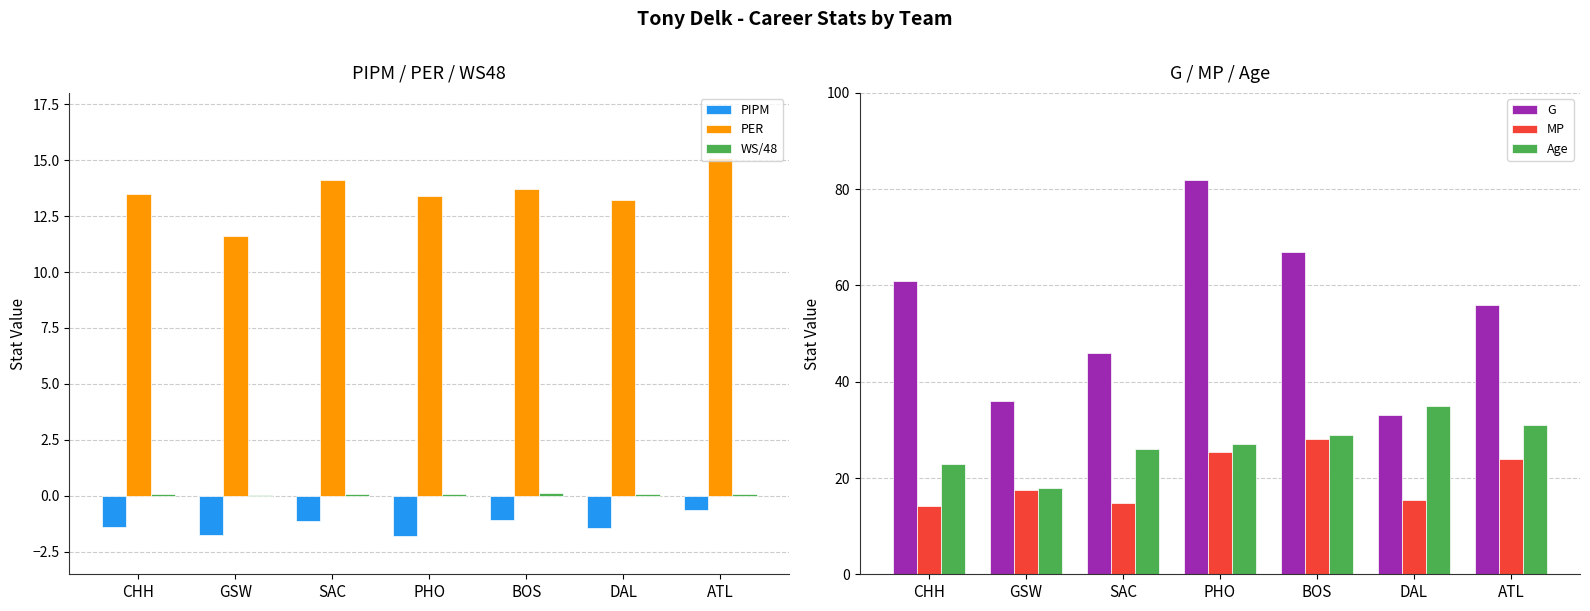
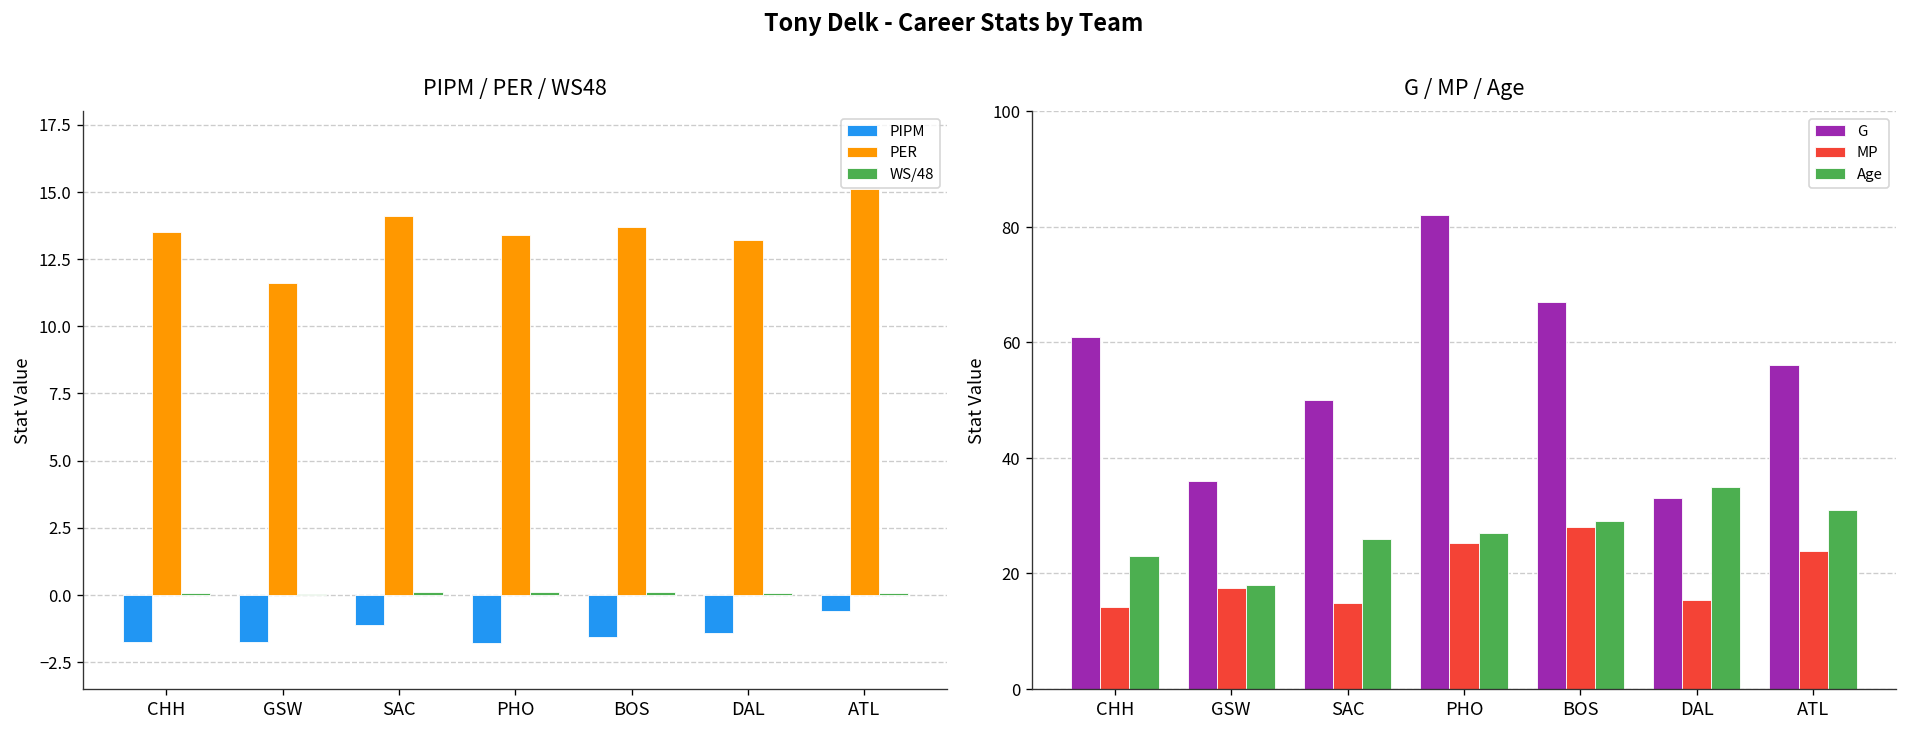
PIPM / PER / WS48, PIPM, CHH: -1.4 -> -1.7
PIPM / PER / WS48, PIPM, BOS: -1.1 -> -1.6
G / MP / Age, G, SAC: 46 -> 50
